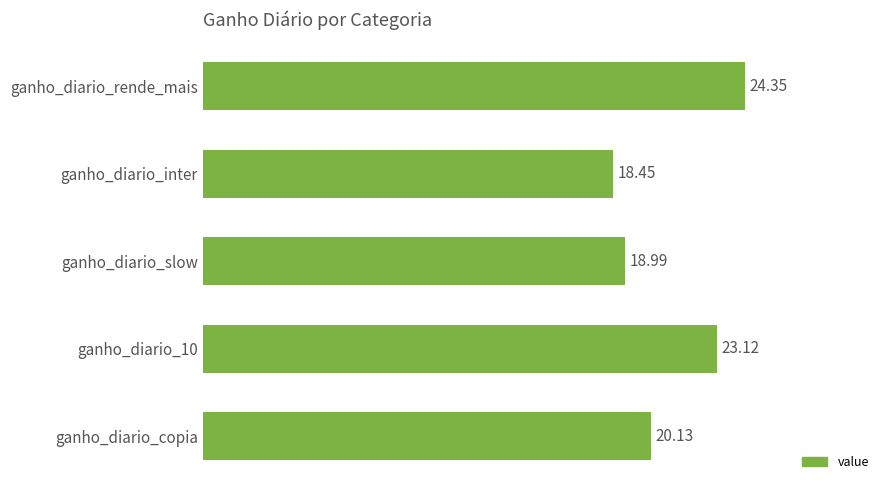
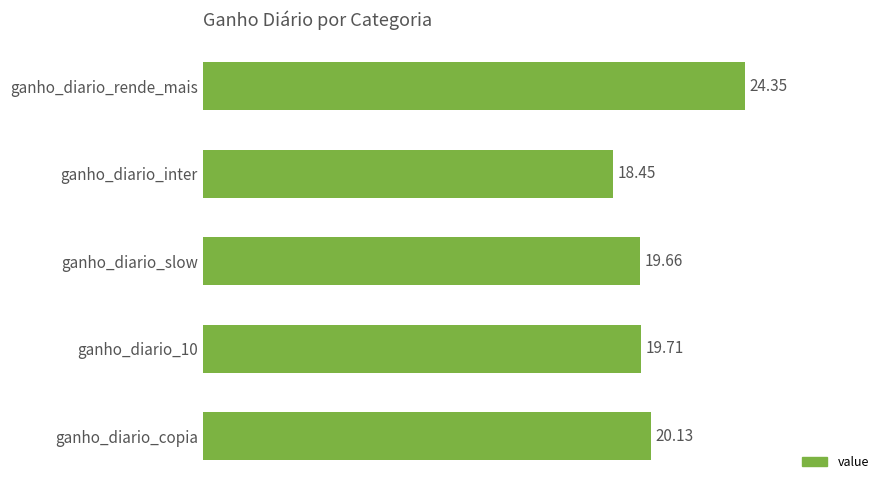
ganho_diario_slow: 18.99 -> 19.66
ganho_diario_10: 23.12 -> 19.71
